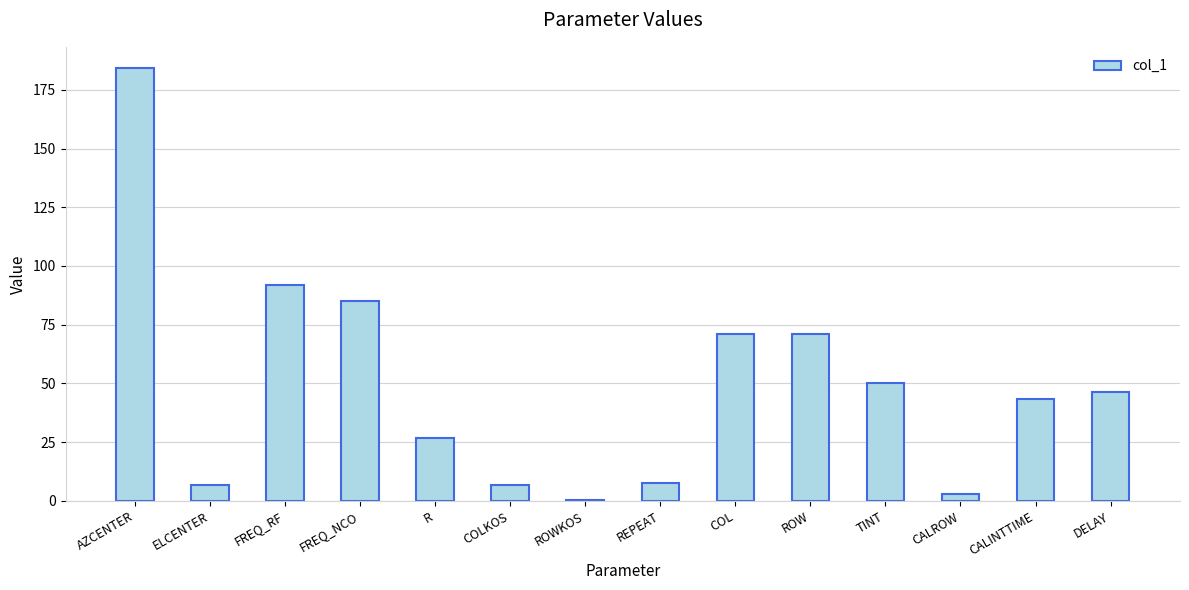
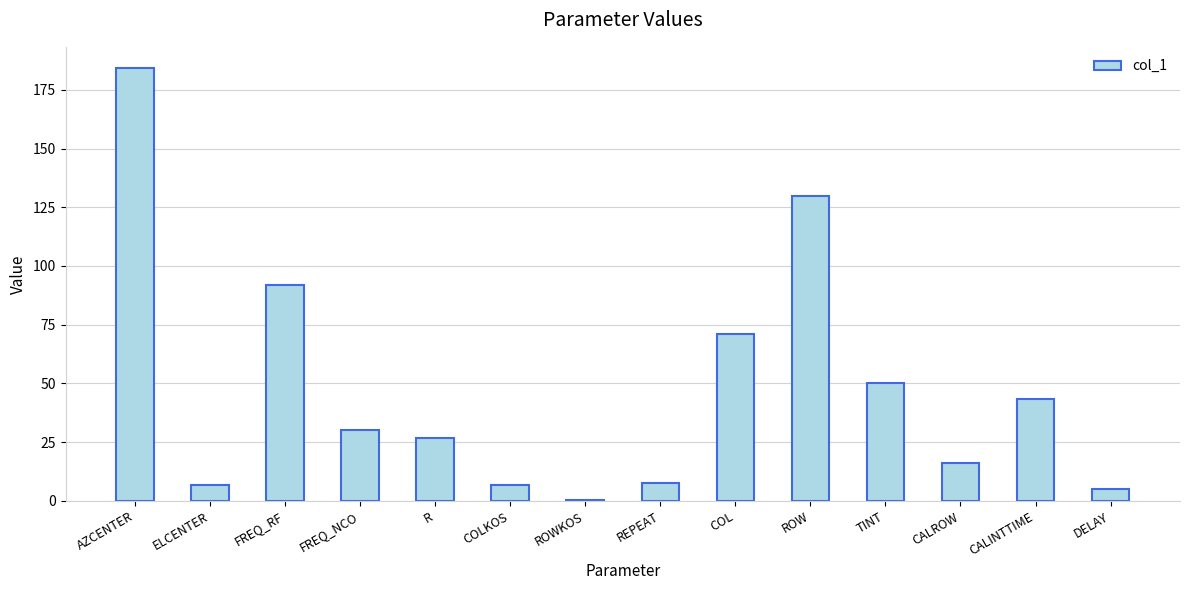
FREQ_NCO: 85 -> 30
ROW: 71 -> 130
CALROW: 3 -> 16
DELAY: 46 -> 5
